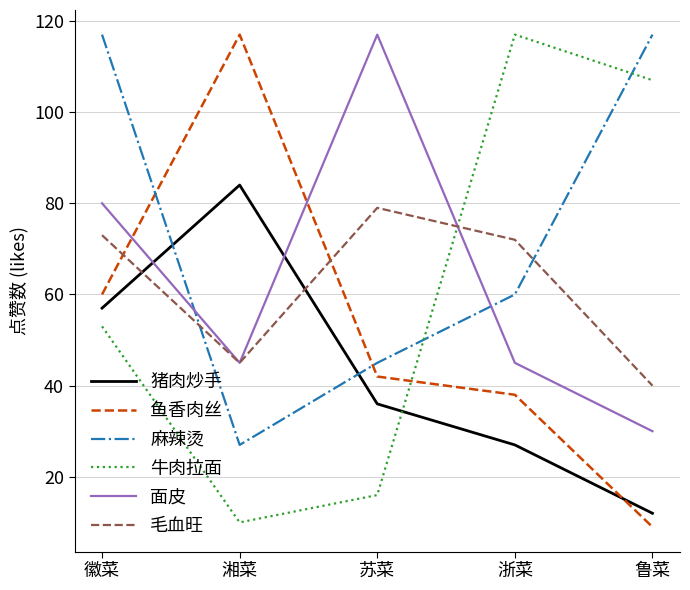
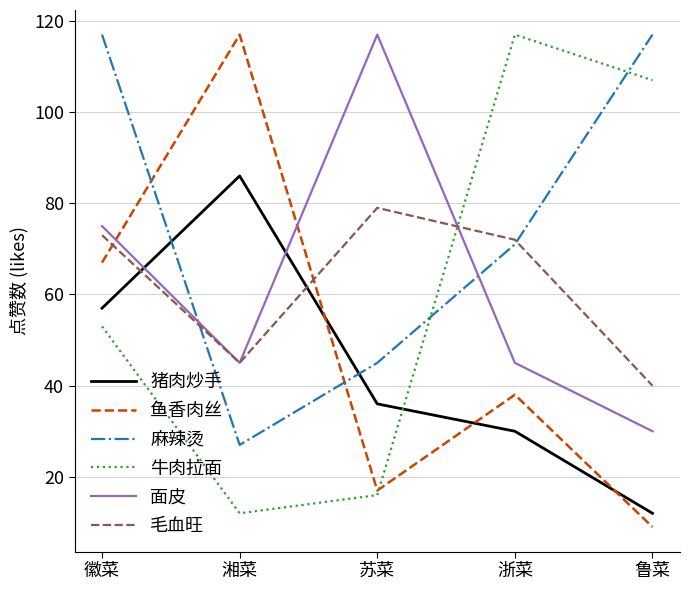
鱼香肉丝, 徽菜: 60 -> 67
面皮, 徽菜: 80 -> 75
猪肉炒手, 湘菜: 84 -> 86
牛肉拉面, 湘菜: 10 -> 12
鱼香肉丝, 苏菜: 42 -> 17
猪肉炒手, 浙菜: 27 -> 30
麻辣烫, 浙菜: 60 -> 71
